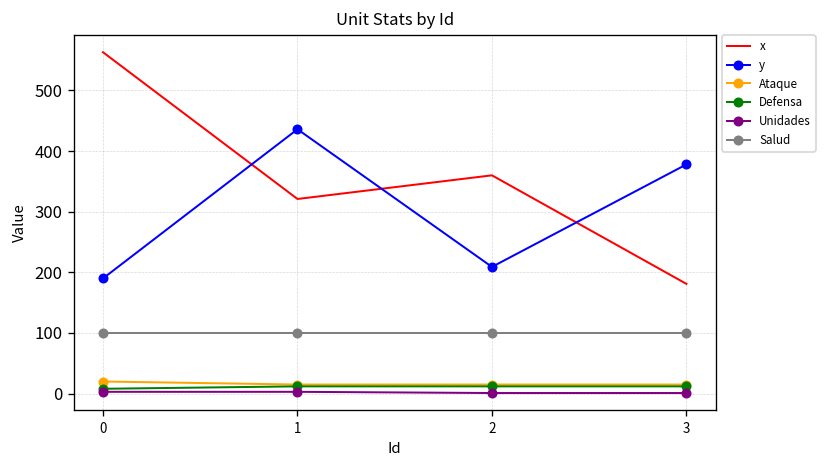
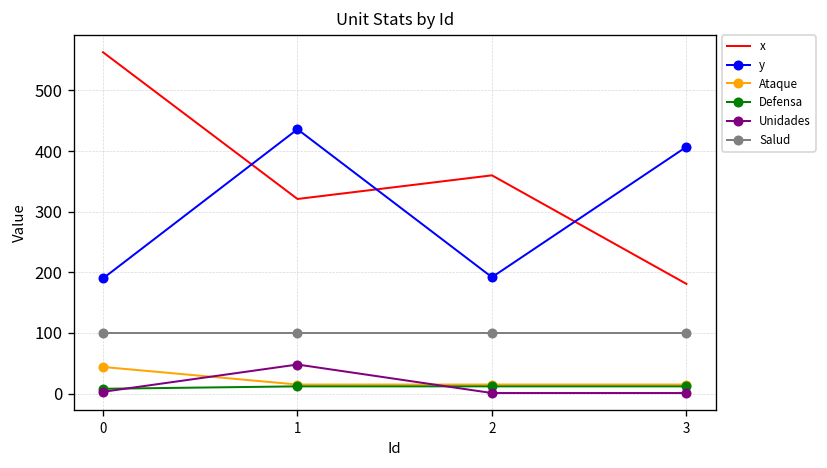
Ataque, 0: 20 -> 40
Unidades, 1: 0 -> 50
y, 2: 210 -> 190
y, 3: 380 -> 410
